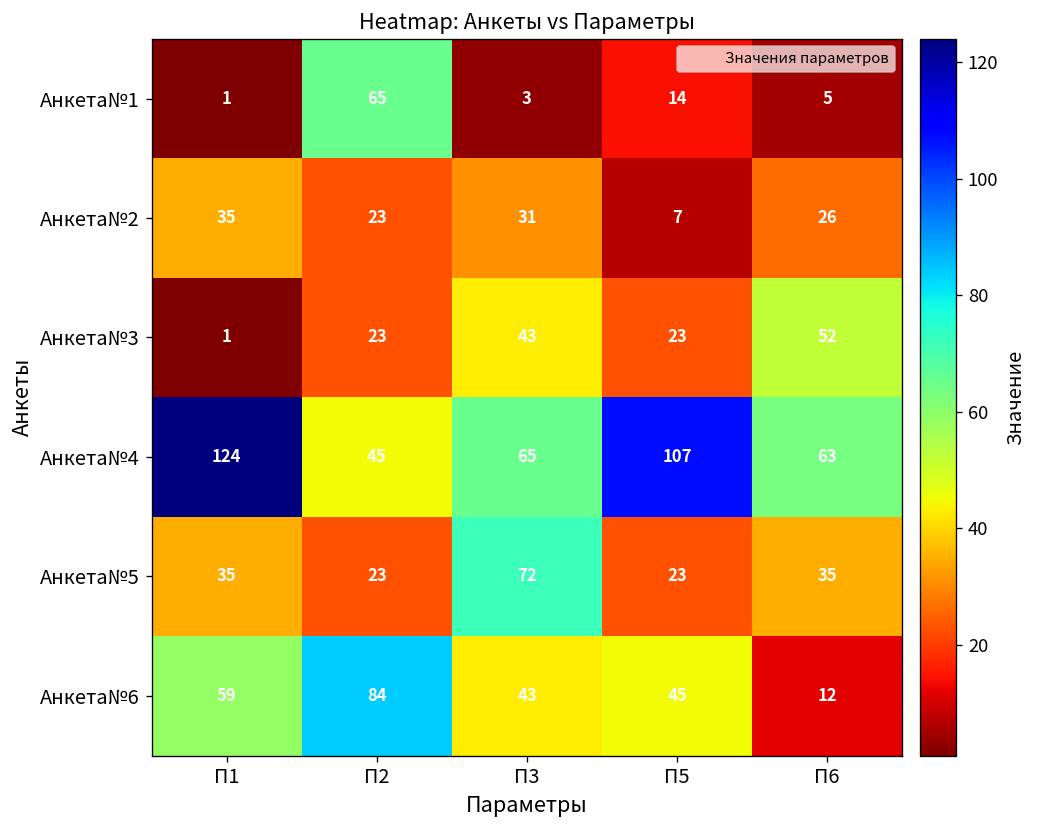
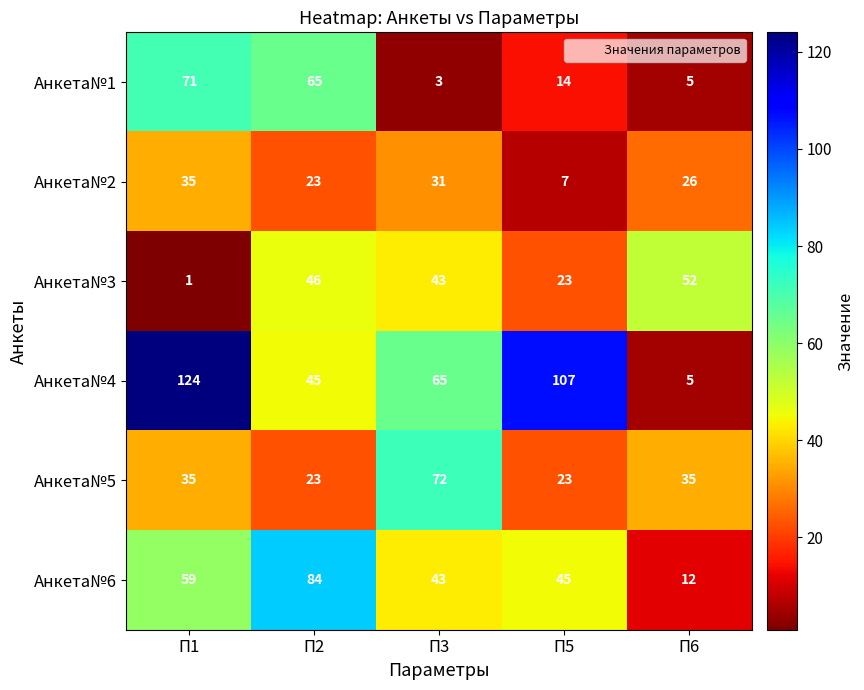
Анкета№1, П1: 1 -> 71
Анкета№3, П2: 23 -> 46
Анкета№4, П6: 63 -> 5
